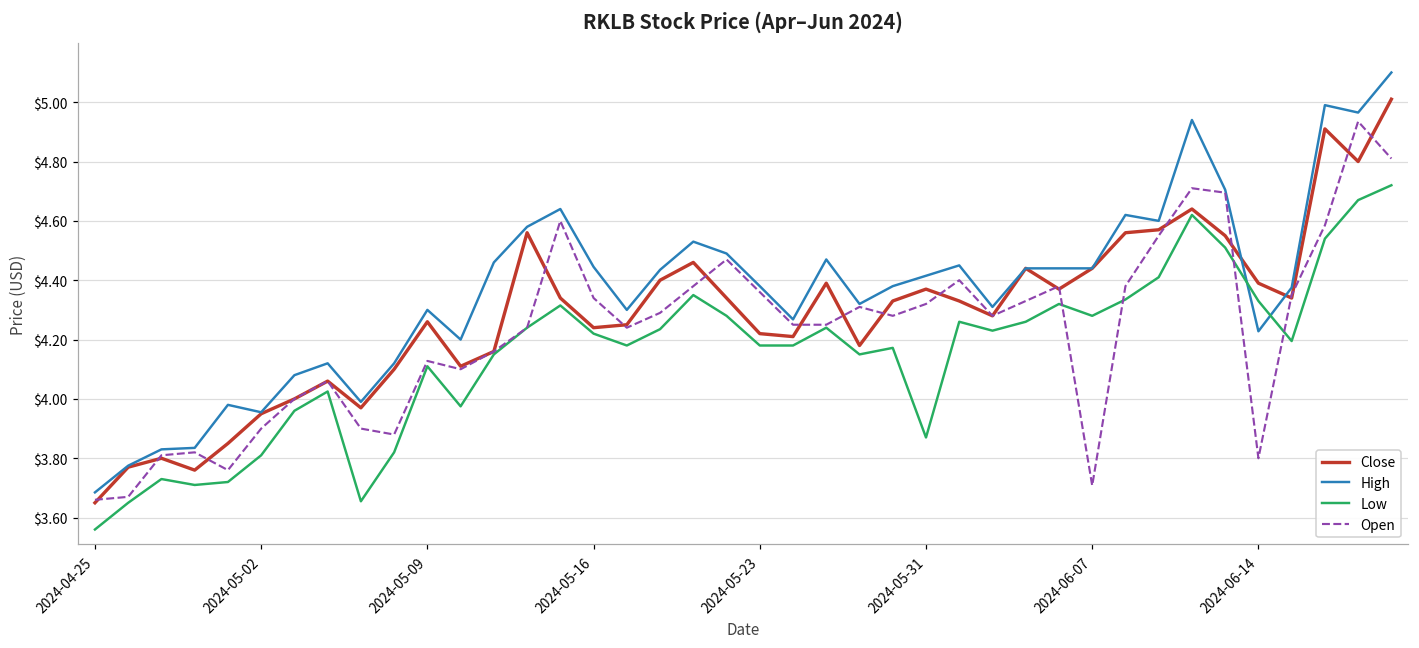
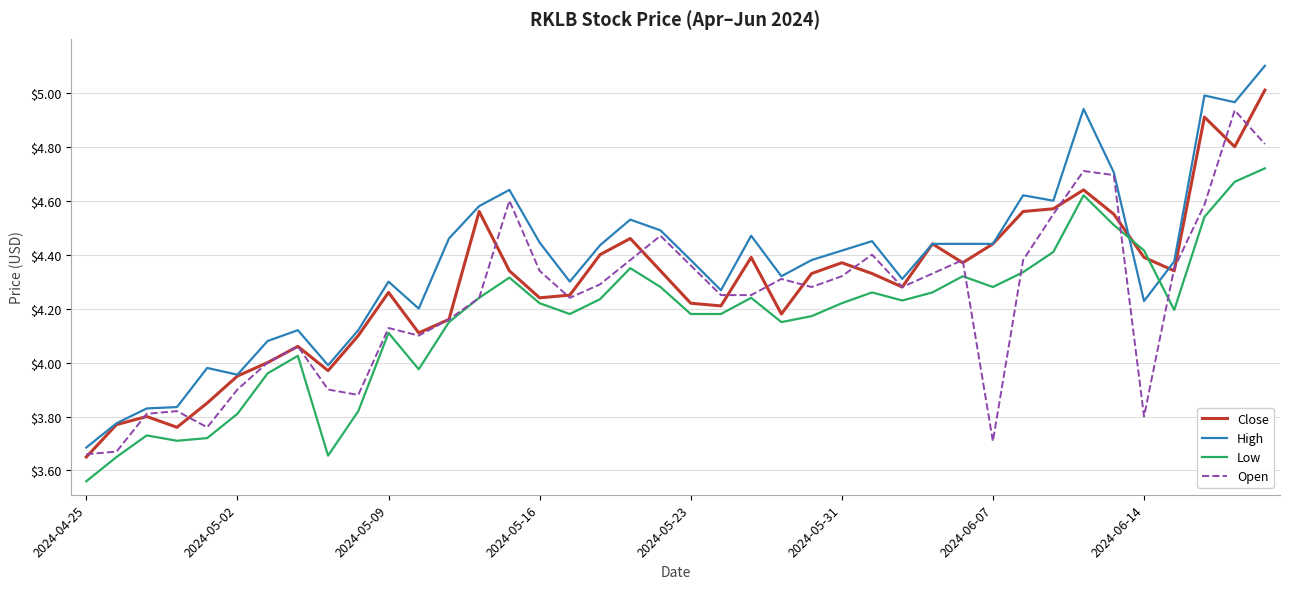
Low, 2024-05-31: $3.87 -> $4.22
Low, 2024-06-14: $4.33 -> $4.42
